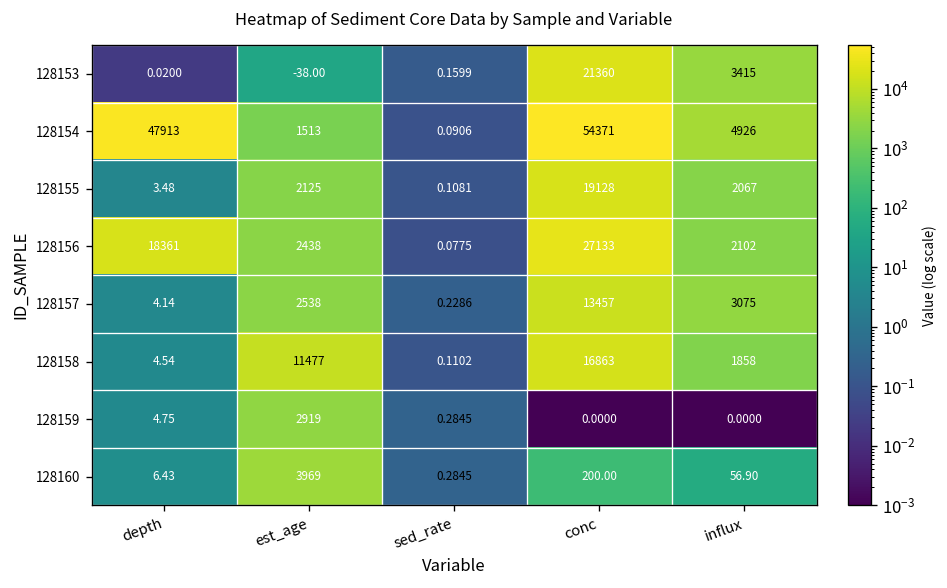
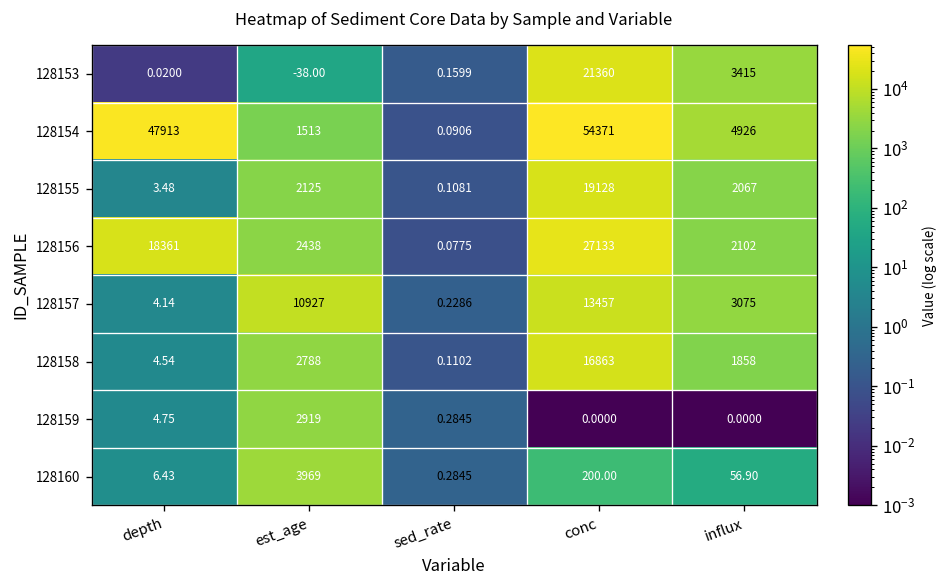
128157, est_age: 2538 -> 10927
128158, est_age: 11477 -> 2788
